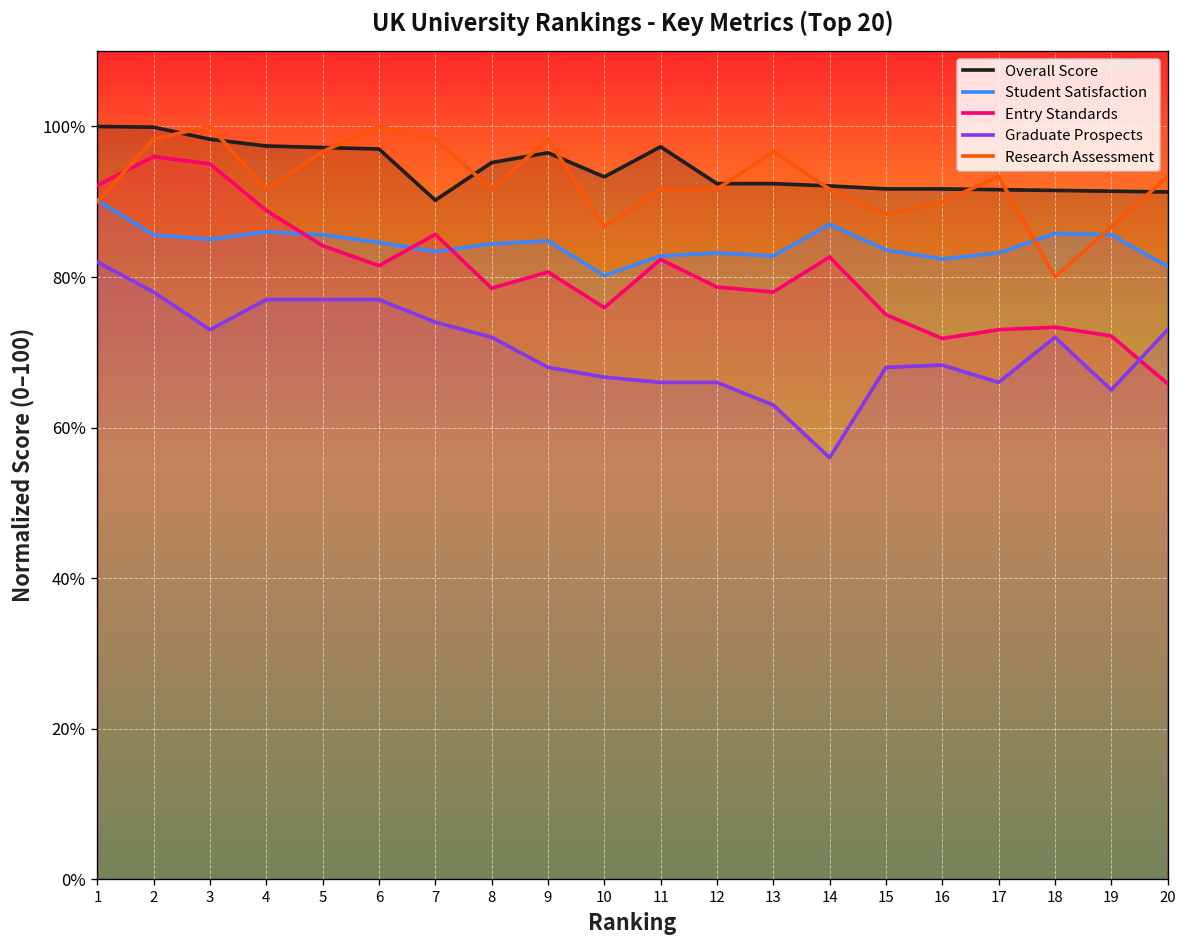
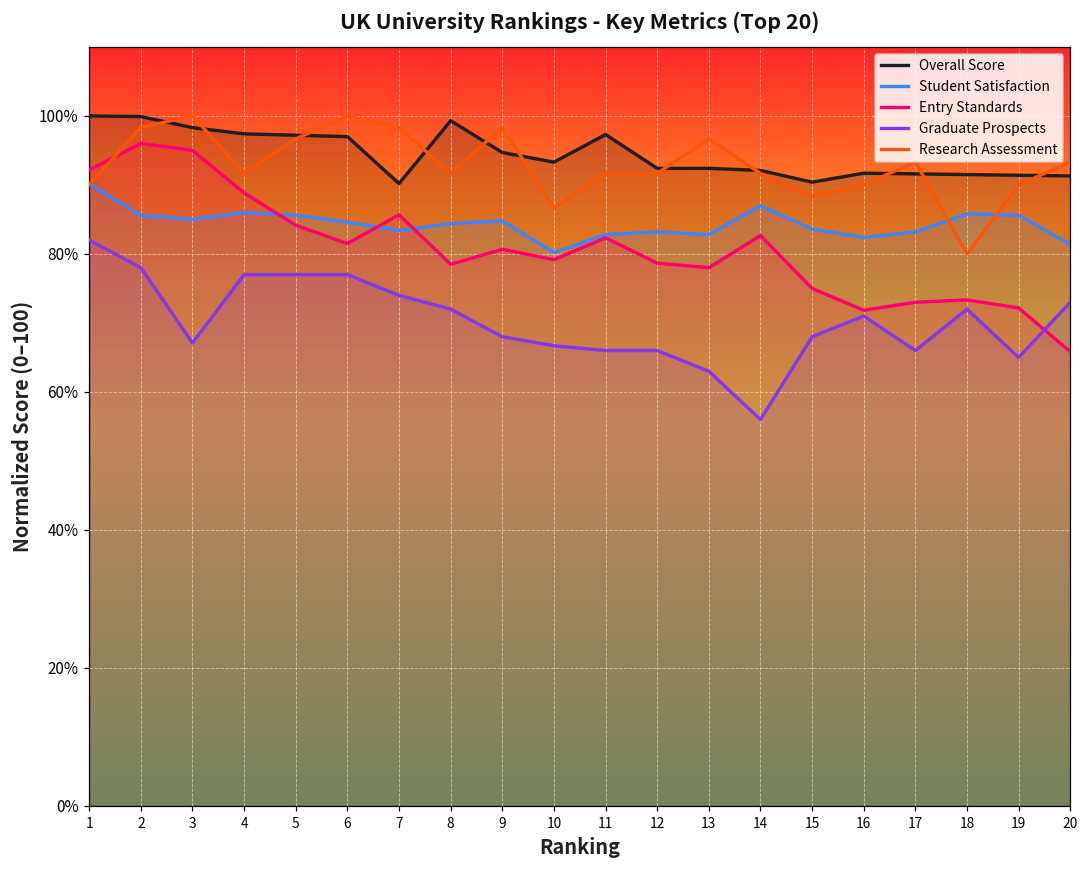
Graduate Prospects, 3: 73% -> 67%
Overall Score, 8: 95% -> 99%
Overall Score, 9: 97% -> 95%
Entry Standards, 10: 76% -> 79%
Overall Score, 15: 92% -> 90%
Graduate Prospects, 16: 68% -> 71%
Research Assessment, 19: 87% -> 90%
